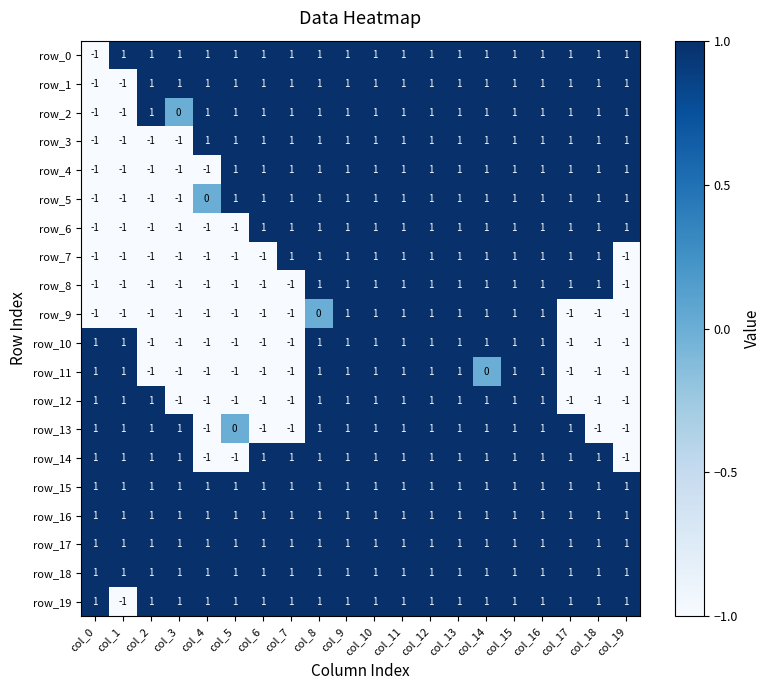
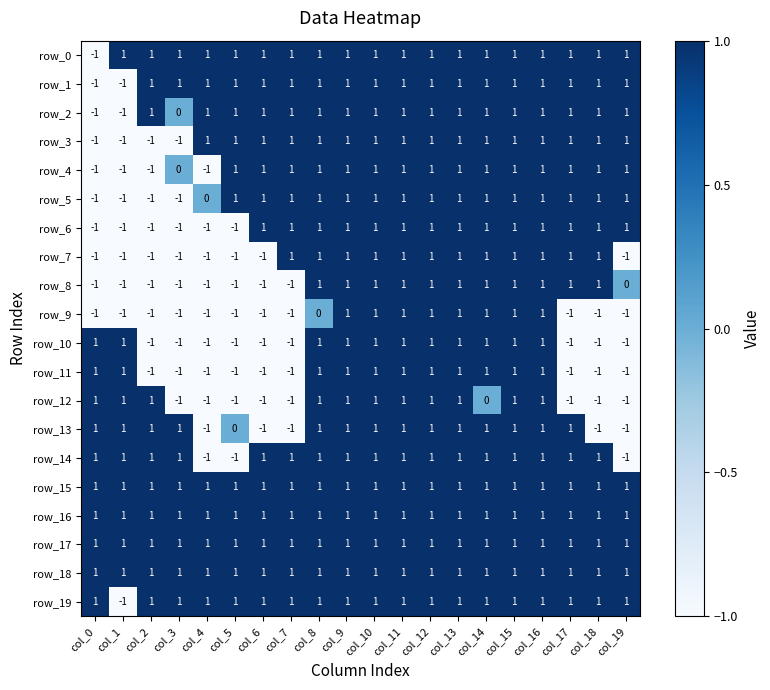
row_4, col_3: -1 -> 0
row_8, col_19: -1 -> 0
row_11, col_14: 0 -> 1
row_12, col_14: 1 -> 0
